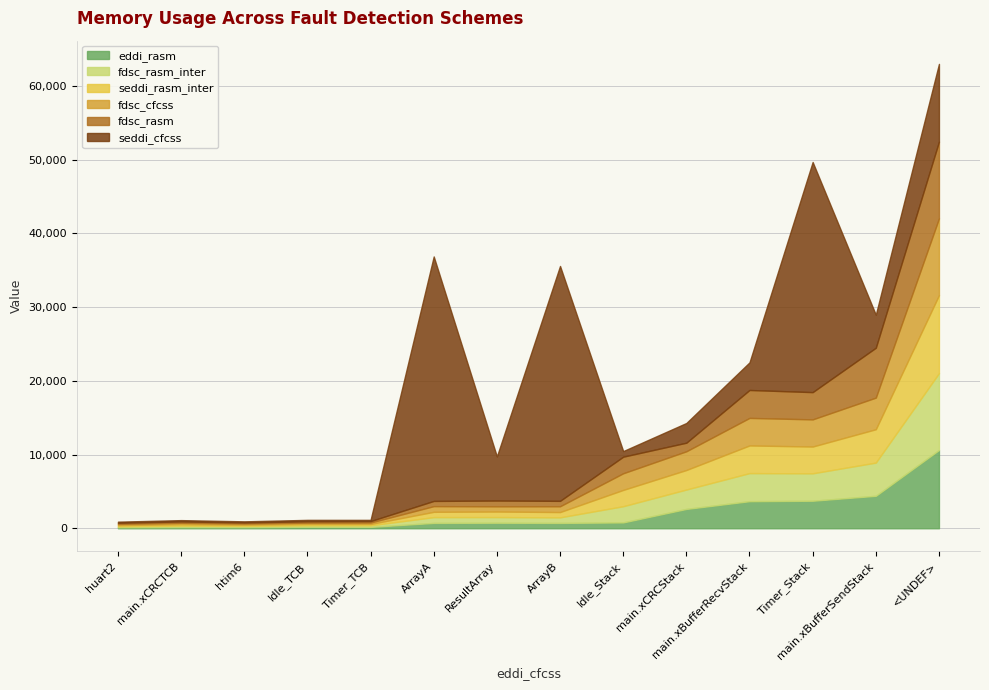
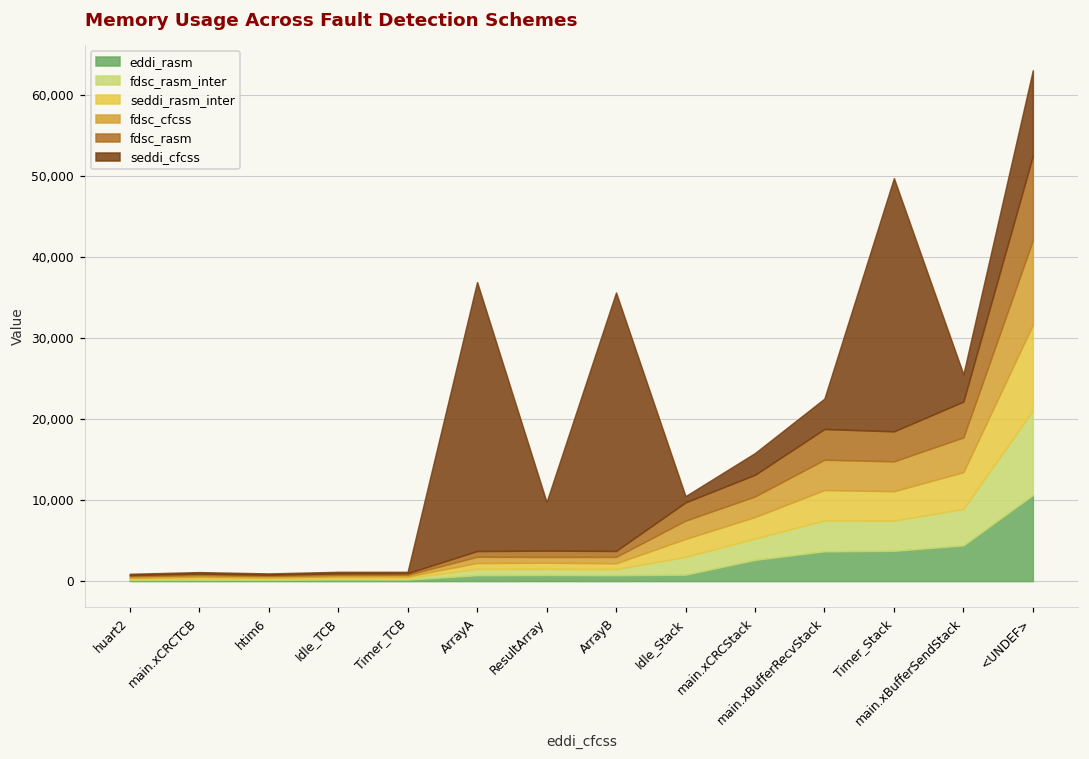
fdsc_rasm, main.xCRCStack: 1,000 -> 3,000
fdsc_rasm, main.xBufferSendStack: 7,000 -> 4,000
seddi_cfcss, main.xBufferSendStack: 4,000 -> 3,000
